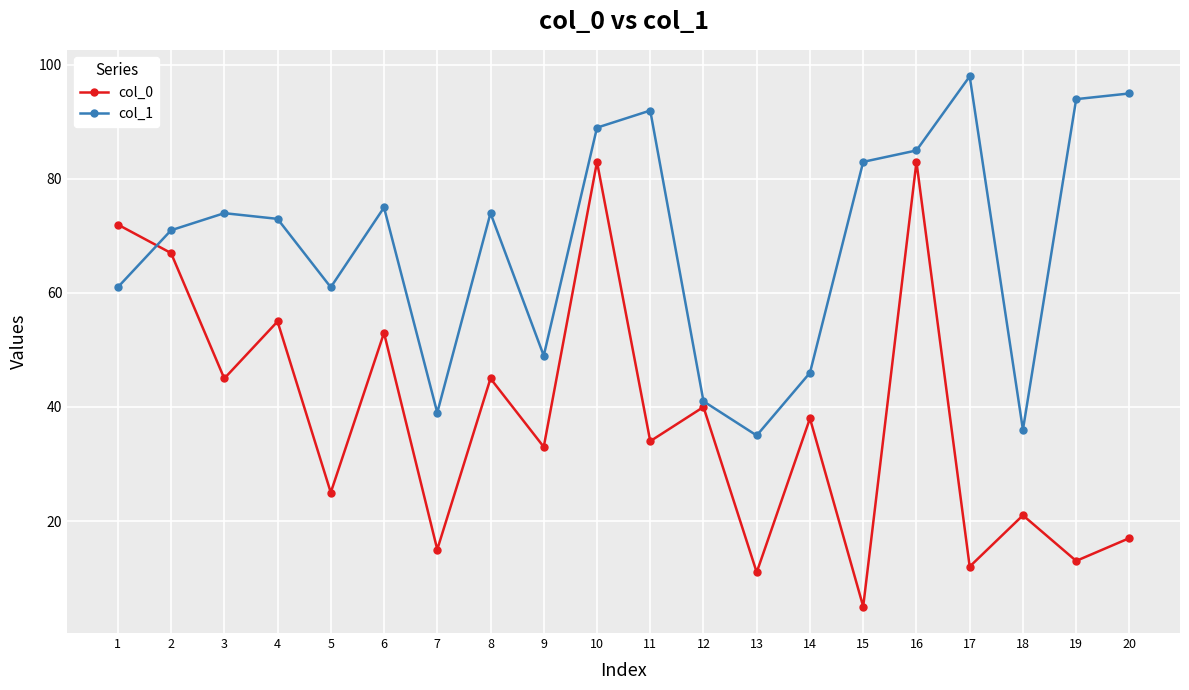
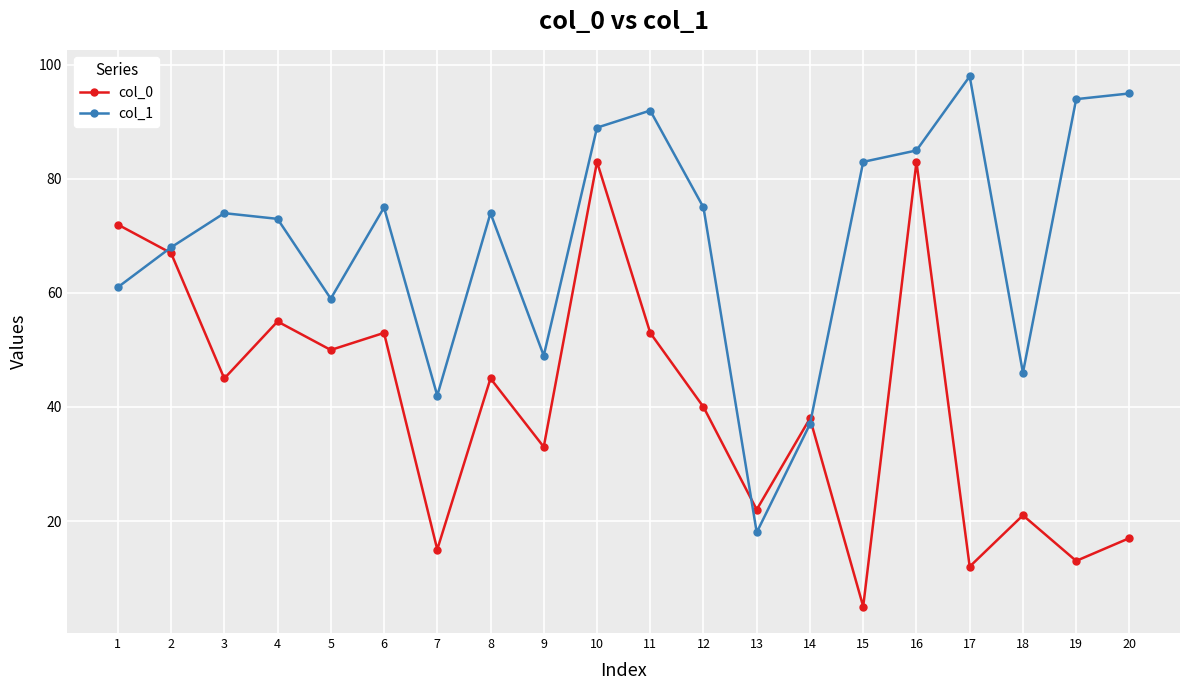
col_1, 2: 71 -> 68
col_0, 5: 25 -> 50
col_1, 5: 61 -> 59
col_1, 7: 39 -> 42
col_0, 11: 34 -> 53
col_1, 12: 41 -> 75
col_0, 13: 11 -> 22
col_1, 13: 35 -> 18
col_1, 14: 46 -> 37
col_1, 18: 36 -> 46
